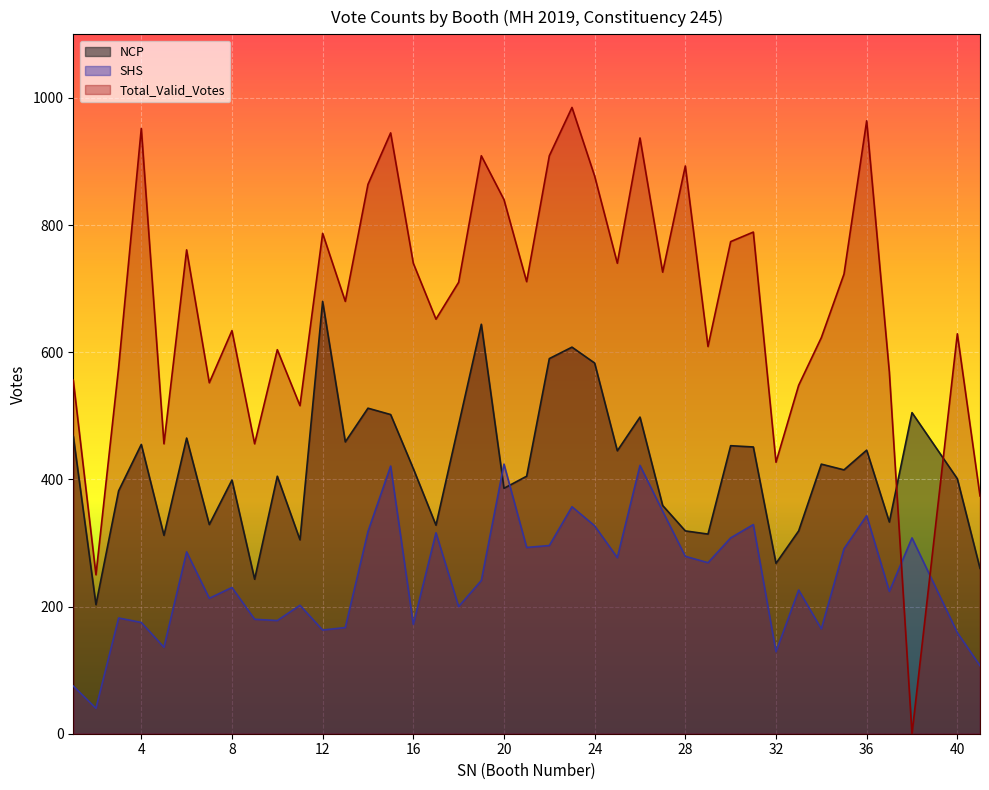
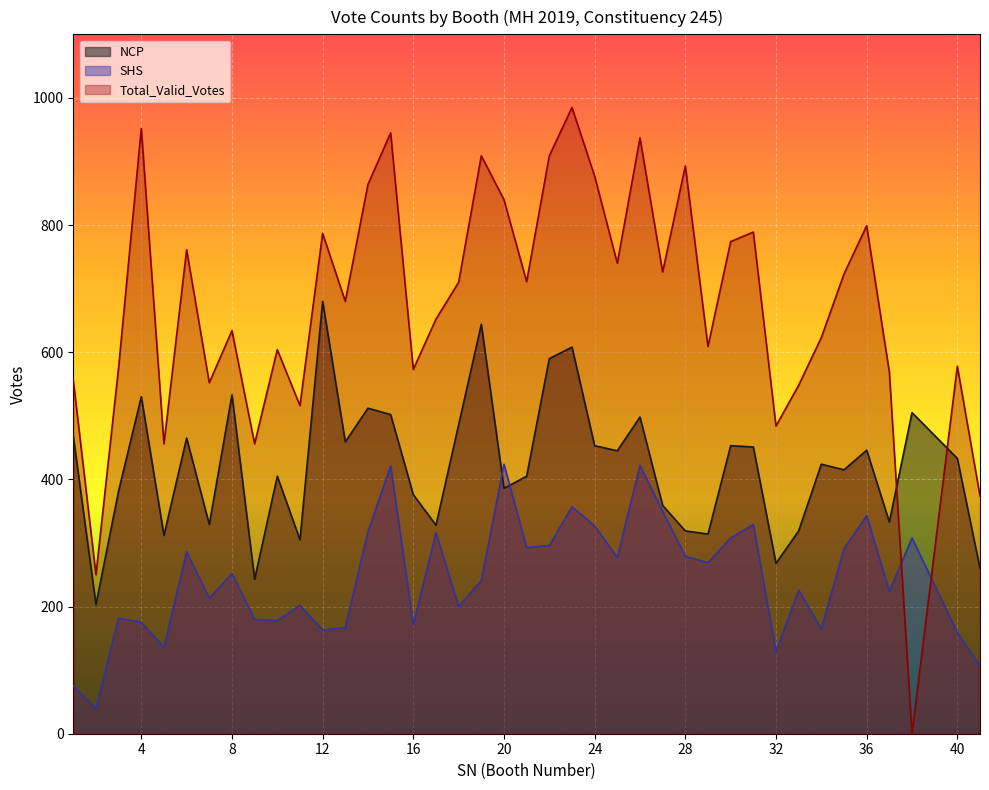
NCP, 4: 460 -> 530
NCP, 8: 400 -> 530
SHS, 8: 230 -> 250
NCP, 16: 420 -> 380
Total_Valid_Votes, 16: 740 -> 570
NCP, 24: 580 -> 450
Total_Valid_Votes, 32: 430 -> 480
Total_Valid_Votes, 36: 960 -> 800
NCP, 40: 400 -> 430
Total_Valid_Votes, 40: 630 -> 580
